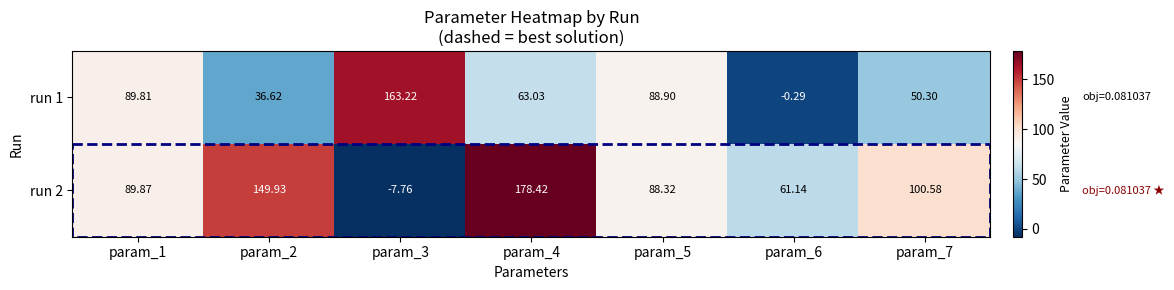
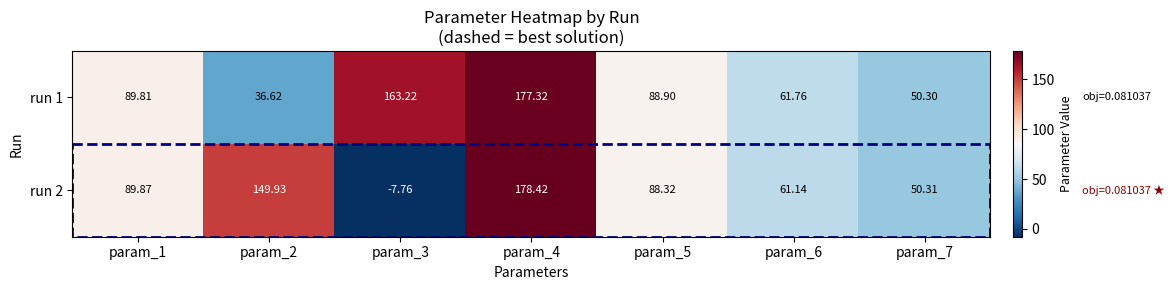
run 1, param_4: 63.03 -> 177.32
run 1, param_6: -0.29 -> 61.76
run 2, param_7: 100.58 -> 50.31
